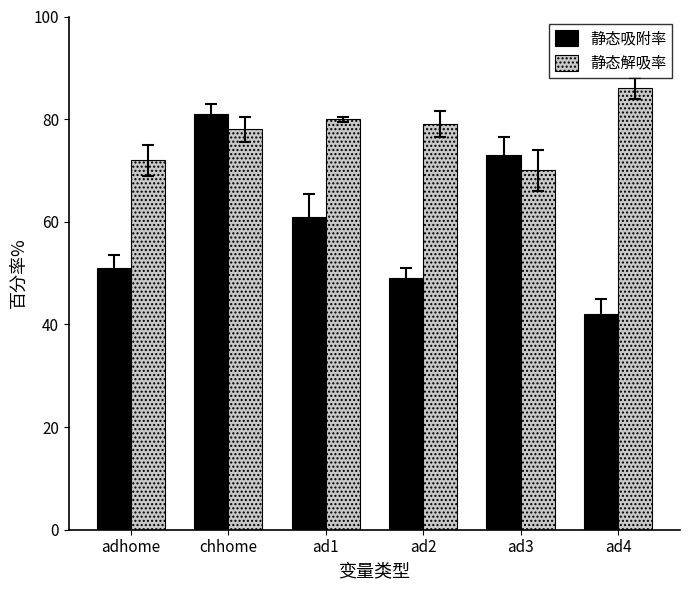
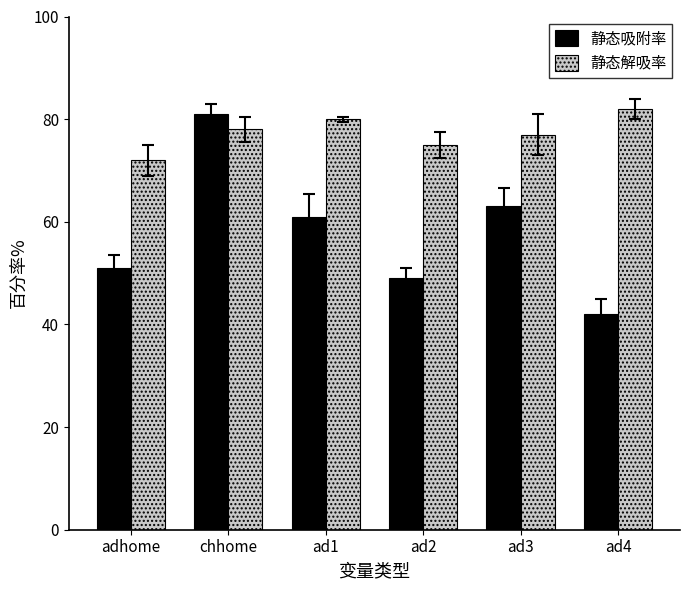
静态解吸率, ad2: 79 -> 75
静态吸附率, ad3: 73 -> 63
静态解吸率, ad3: 70 -> 77
静态解吸率, ad4: 86 -> 82
